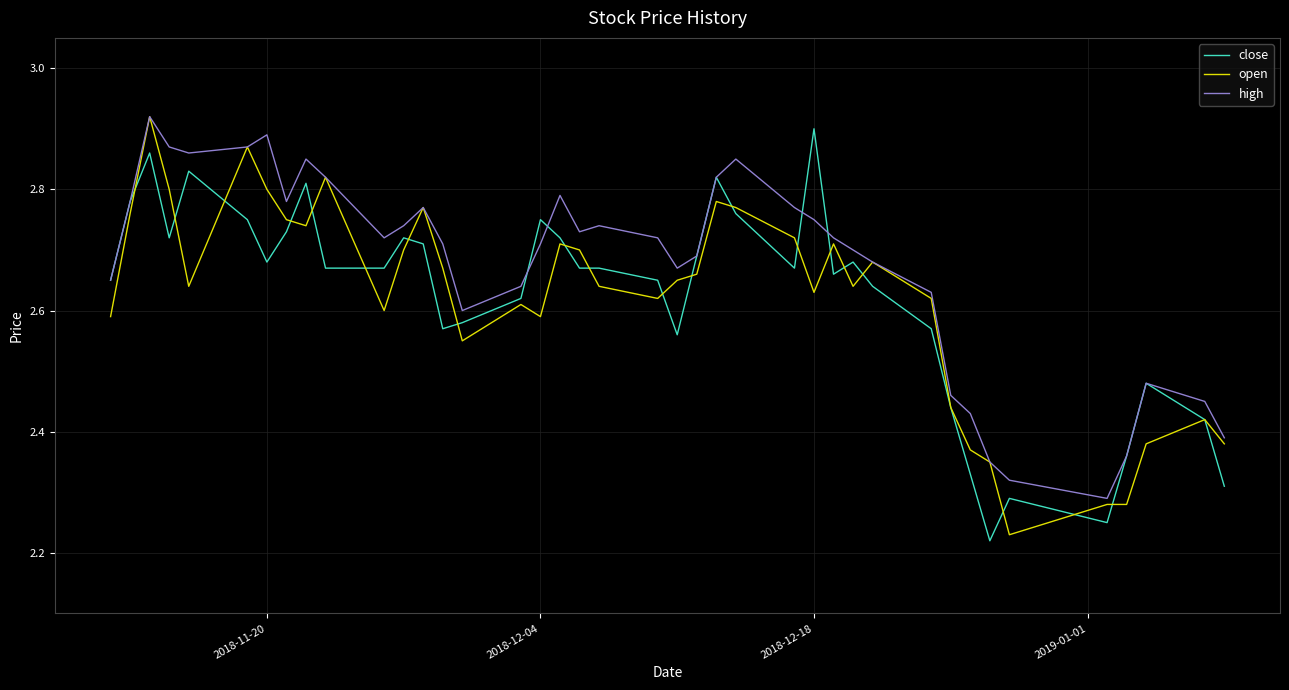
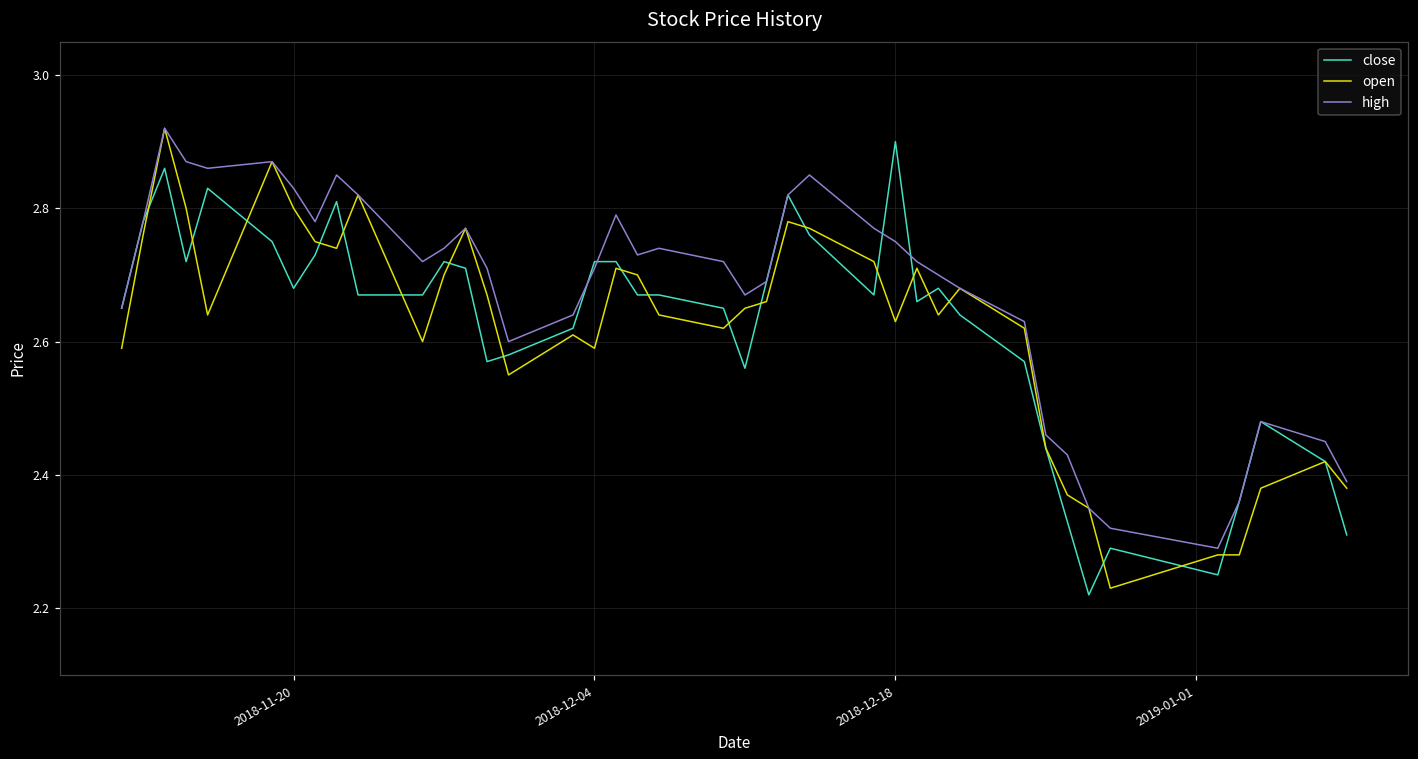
high, 2018-11-20: 2.89 -> 2.83
close, 2018-12-04: 2.75 -> 2.72
